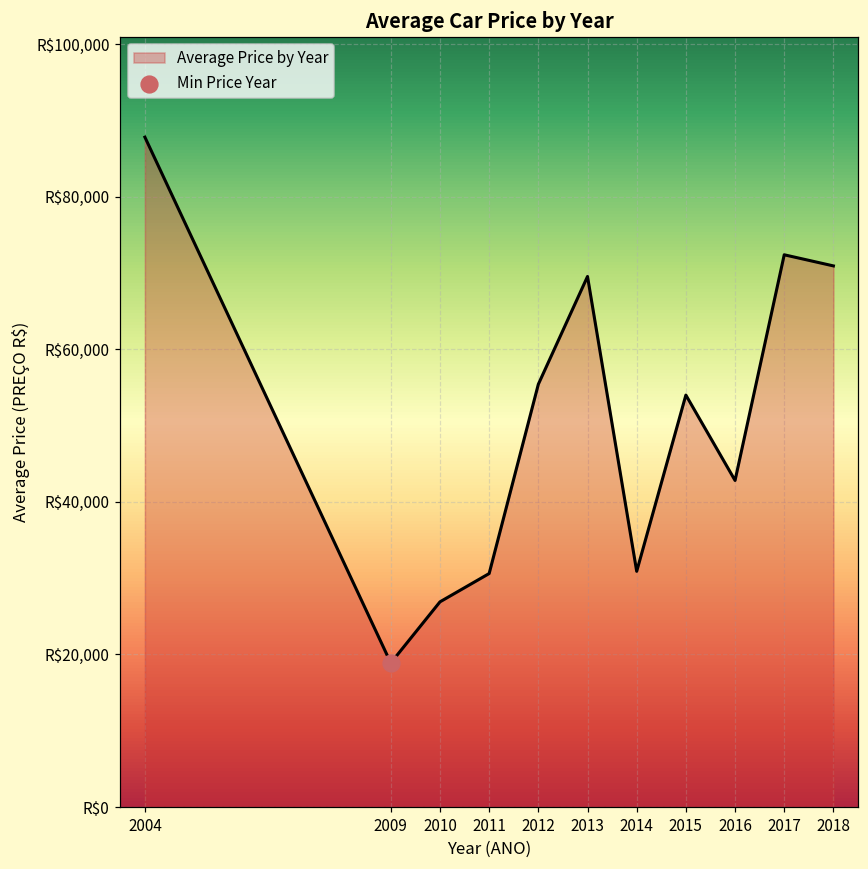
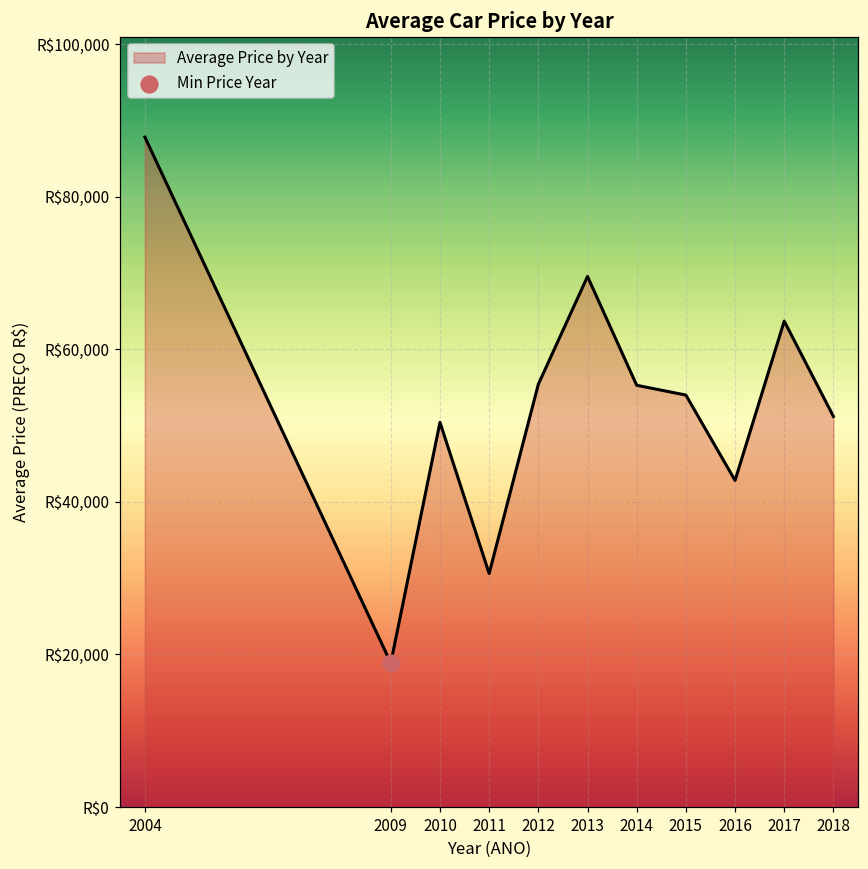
Average Price by Year, 2010: R$27,000 -> R$50,000
Average Price by Year, 2014: R$31,000 -> R$55,000
Average Price by Year, 2017: R$72,000 -> R$64,000
Average Price by Year, 2018: R$71,000 -> R$51,000
